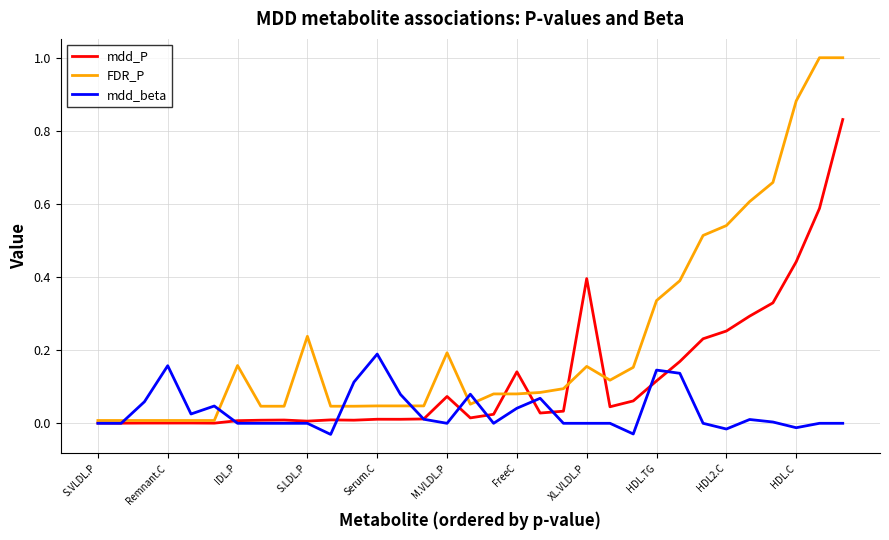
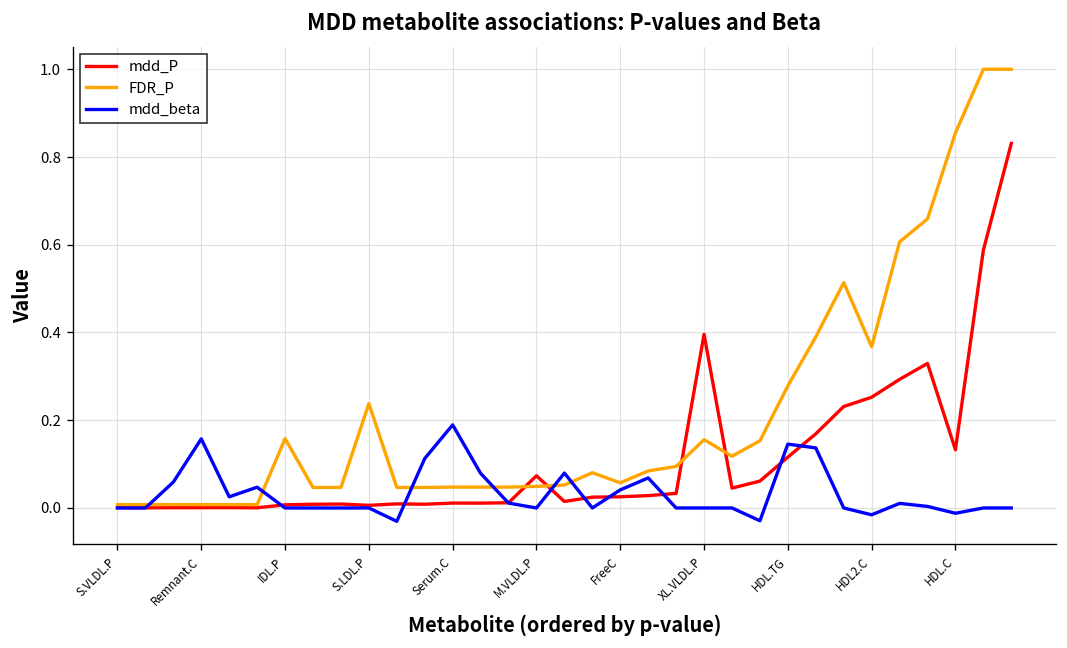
FDR_P, M.VLDL.P: 0.19 -> 0.05
mdd_P, FreeC: 0.14 -> 0.03
FDR_P, FreeC: 0.08 -> 0.06
FDR_P, HDL.TG: 0.34 -> 0.28
FDR_P, HDL2.C: 0.54 -> 0.37
mdd_P, HDL.C: 0.44 -> 0.13
FDR_P, HDL.C: 0.88 -> 0.86
